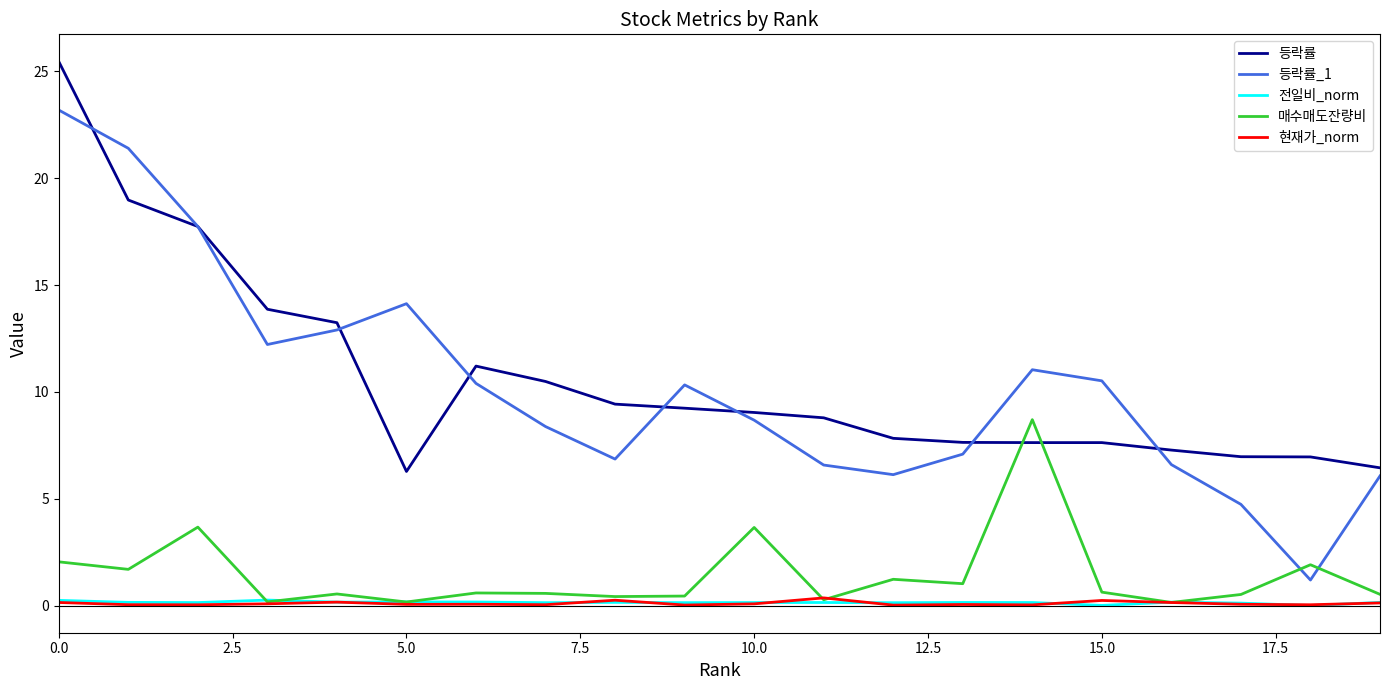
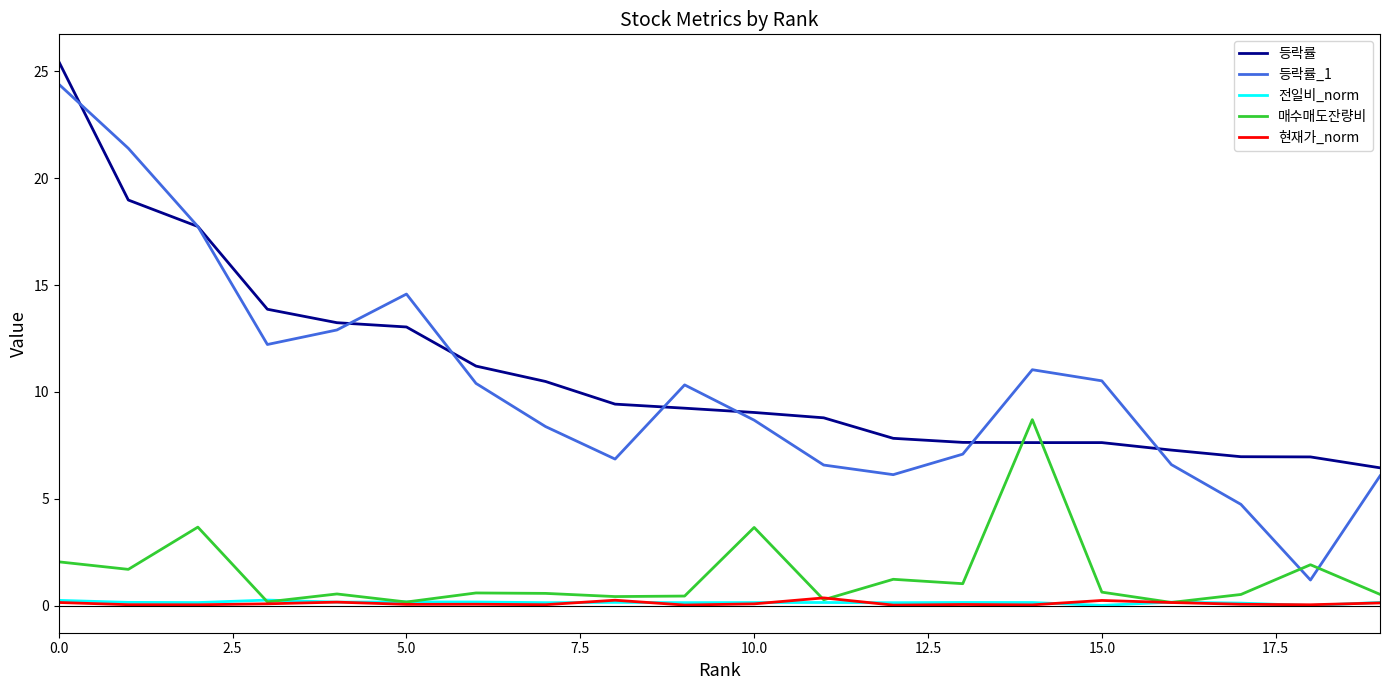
등락률_1, 0.0: 23.2 -> 24.4
등락률, 5.0: 6.3 -> 13.0
등락률_1, 5.0: 14.1 -> 14.6
